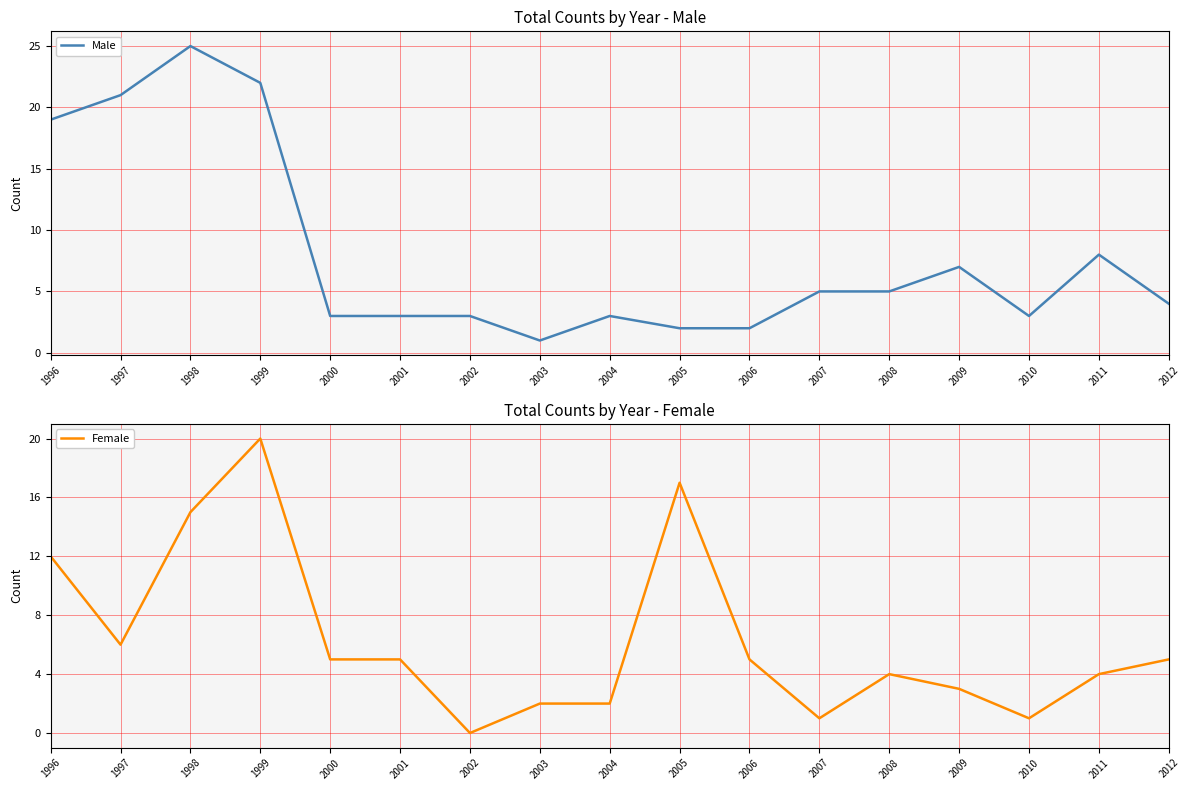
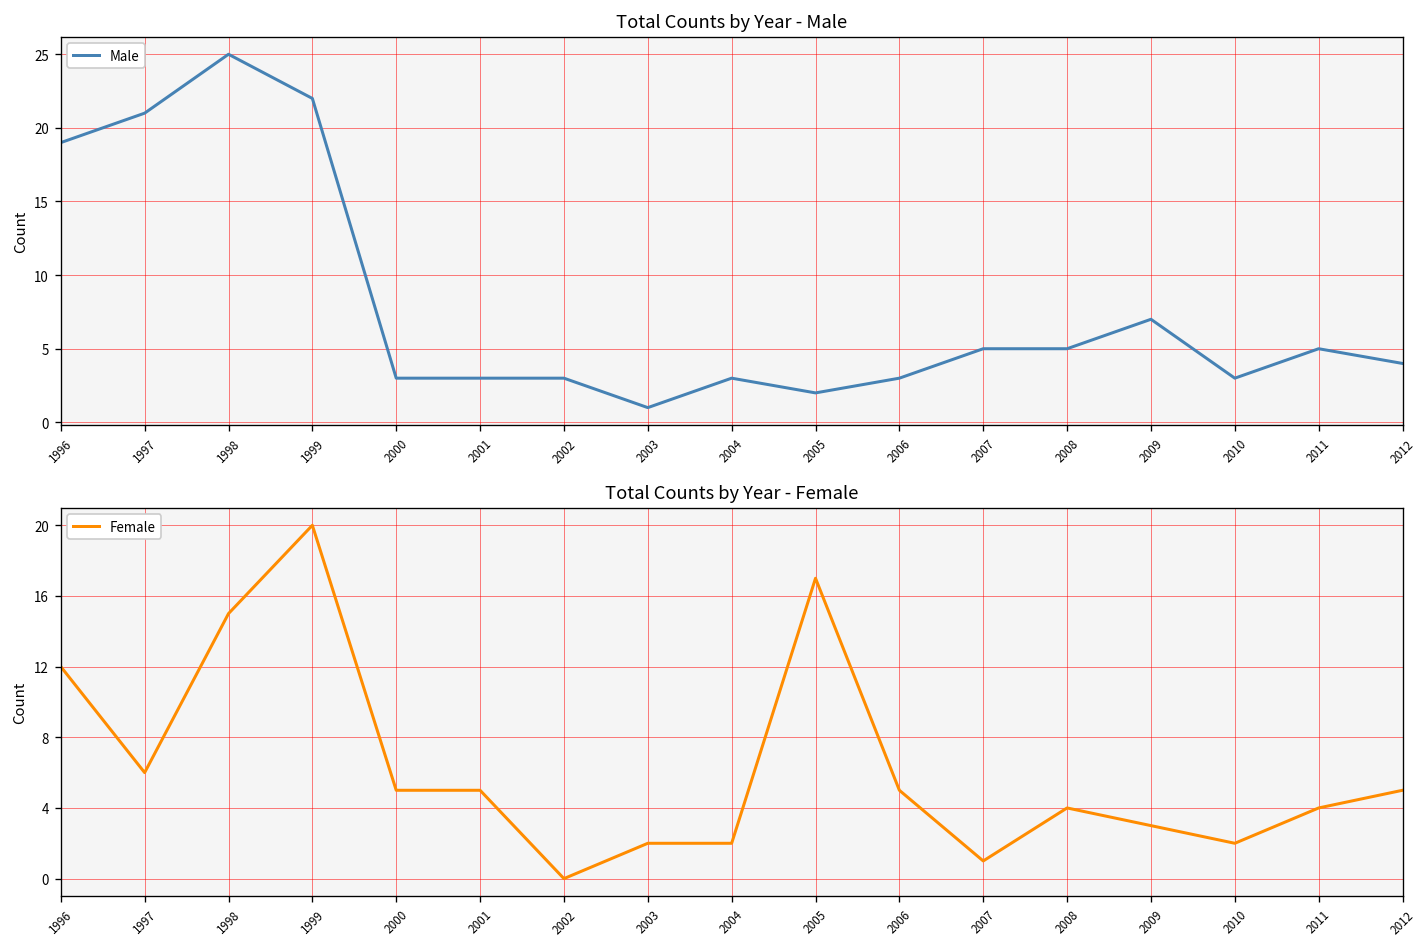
Total Counts by Year - Male, 2006: 2 -> 3
Total Counts by Year - Male, 2011: 8 -> 5
Total Counts by Year - Female, 2010: 1 -> 2
